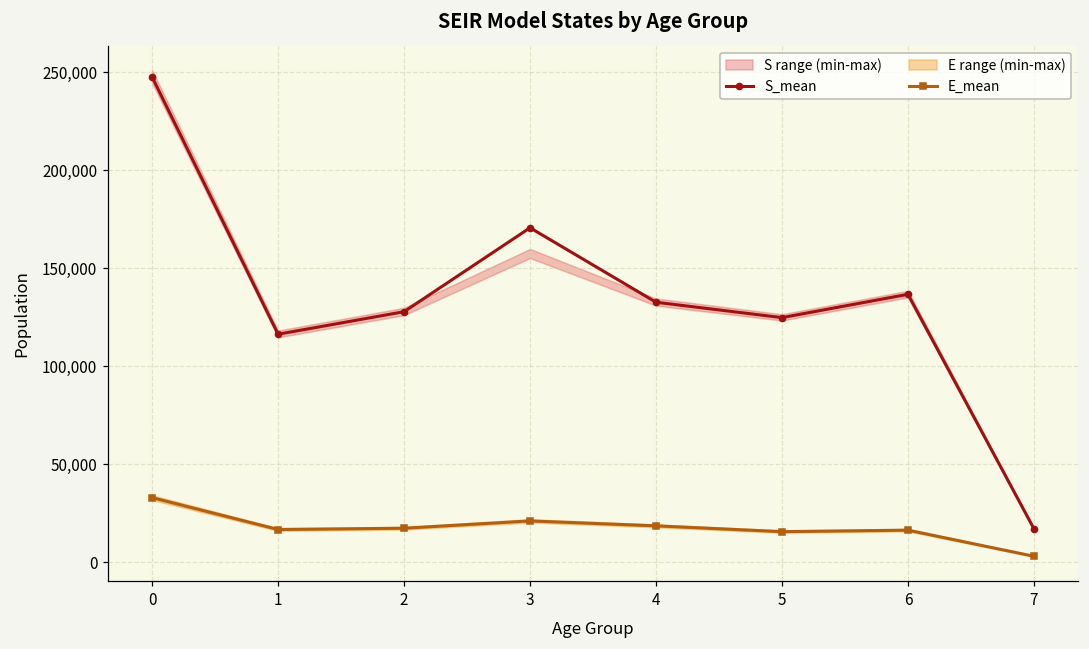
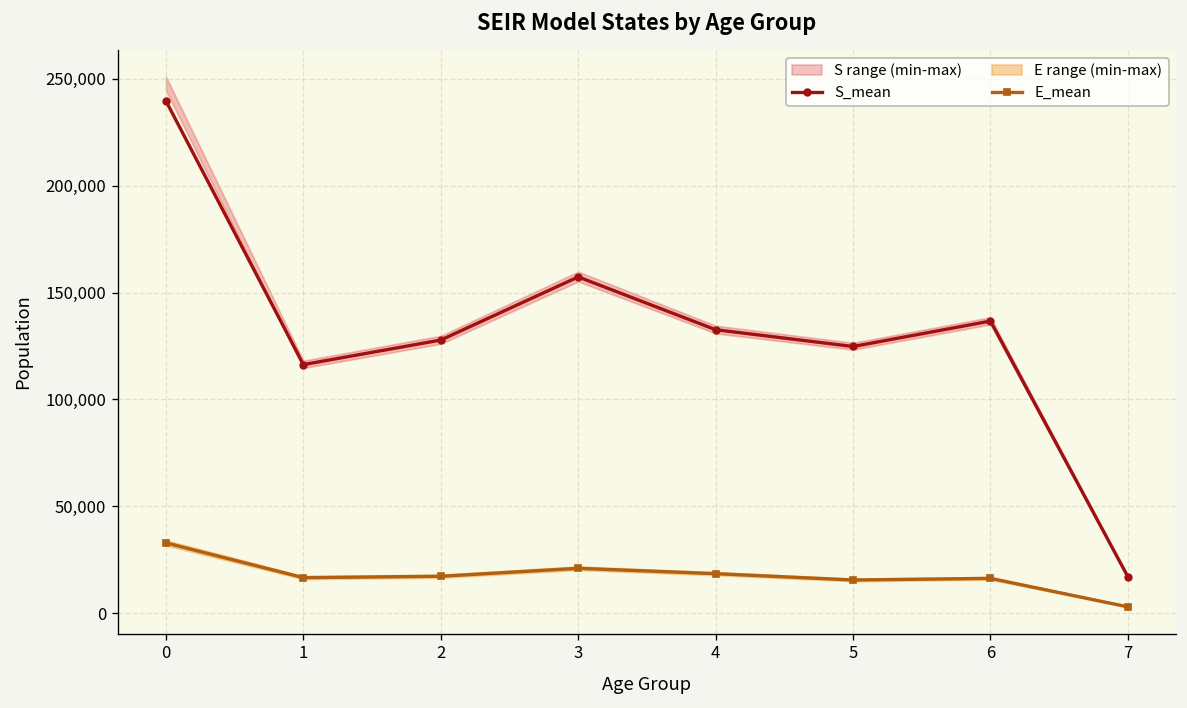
S_mean, 0: 248,000 -> 240,000
S_mean, 3: 171,000 -> 157,000
